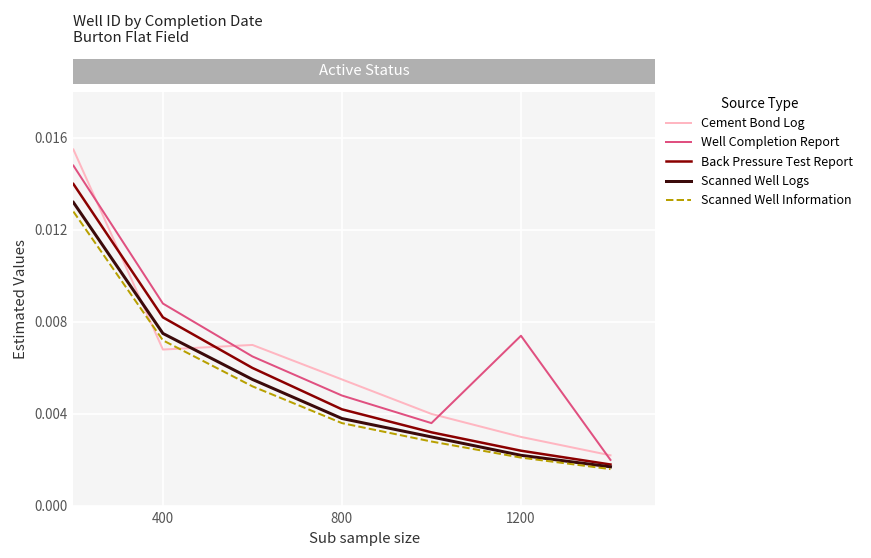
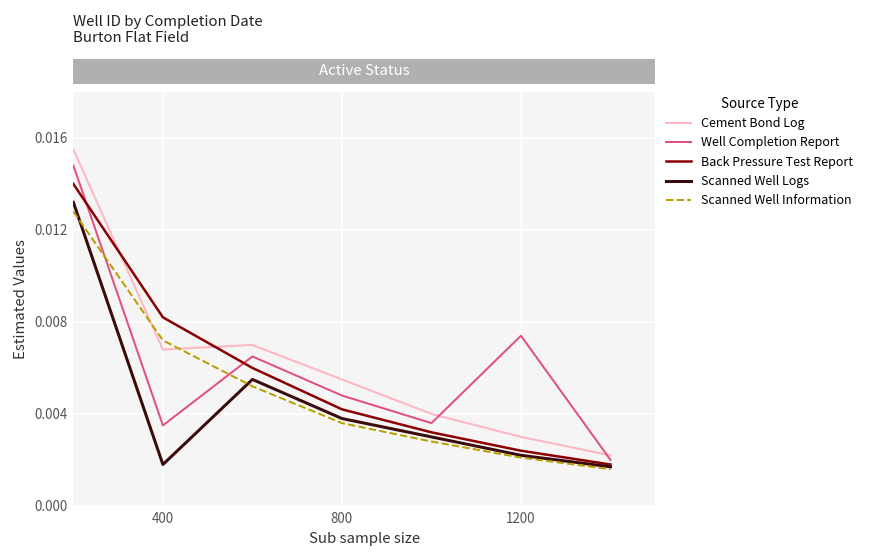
Well Completion Report, 400: 0.0088 -> 0.0035
Scanned Well Logs, 400: 0.0075 -> 0.0018
